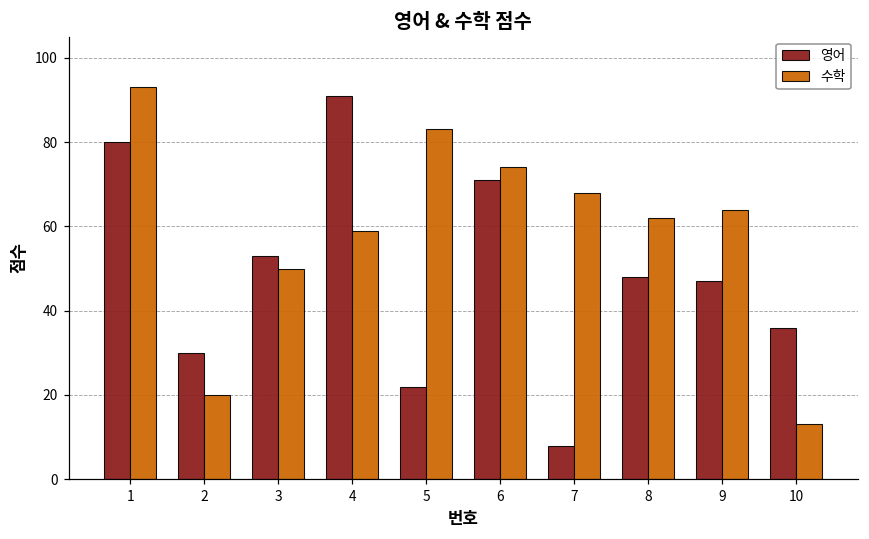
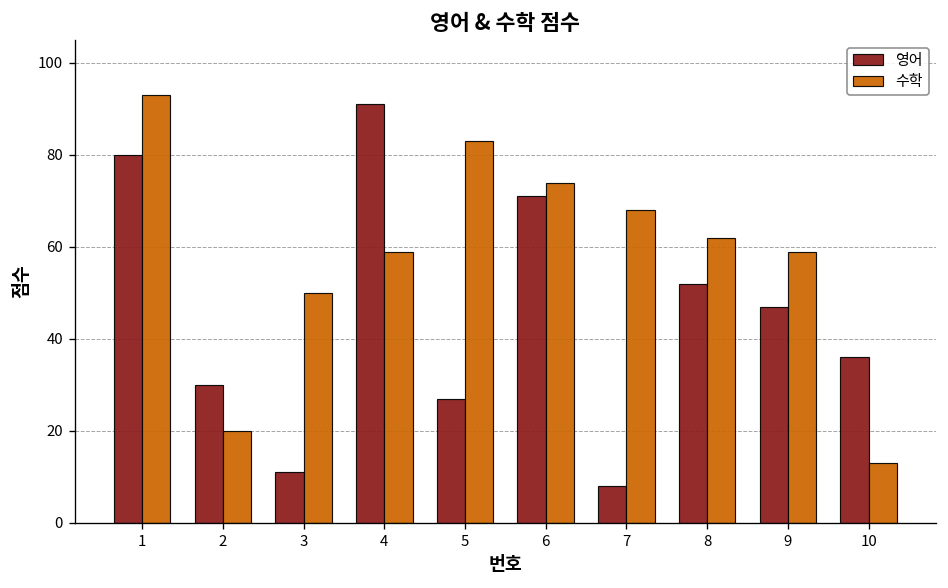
영어, 3: 53 -> 11
영어, 5: 22 -> 27
영어, 8: 48 -> 52
수학, 9: 64 -> 59
